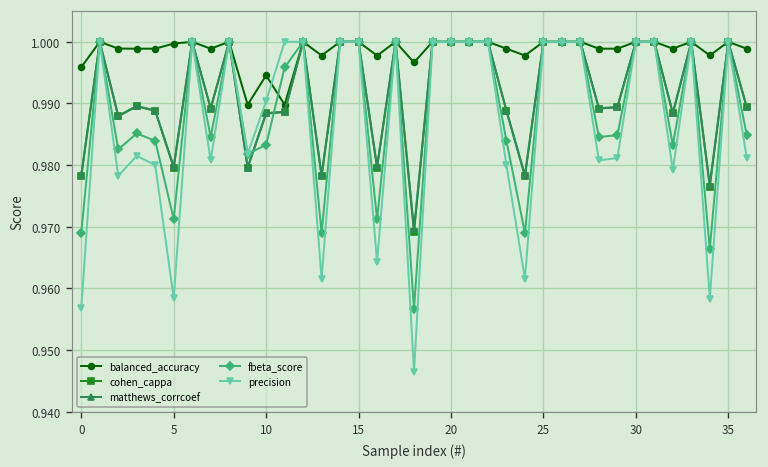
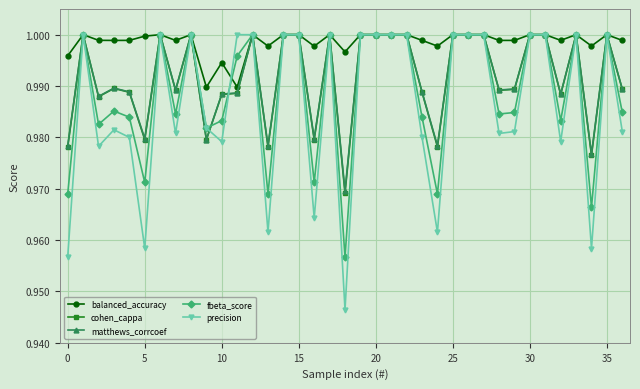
precision, 10: 0.990 -> 0.979
